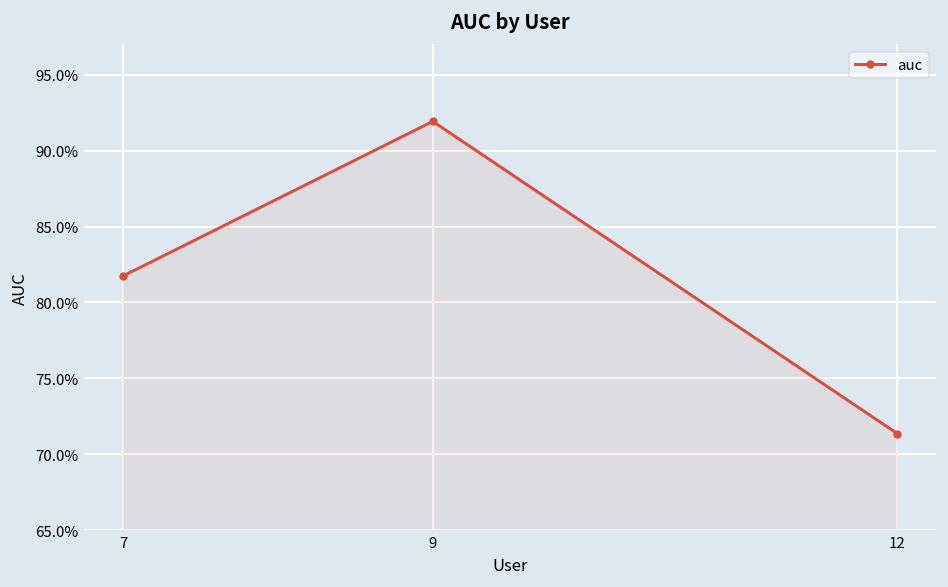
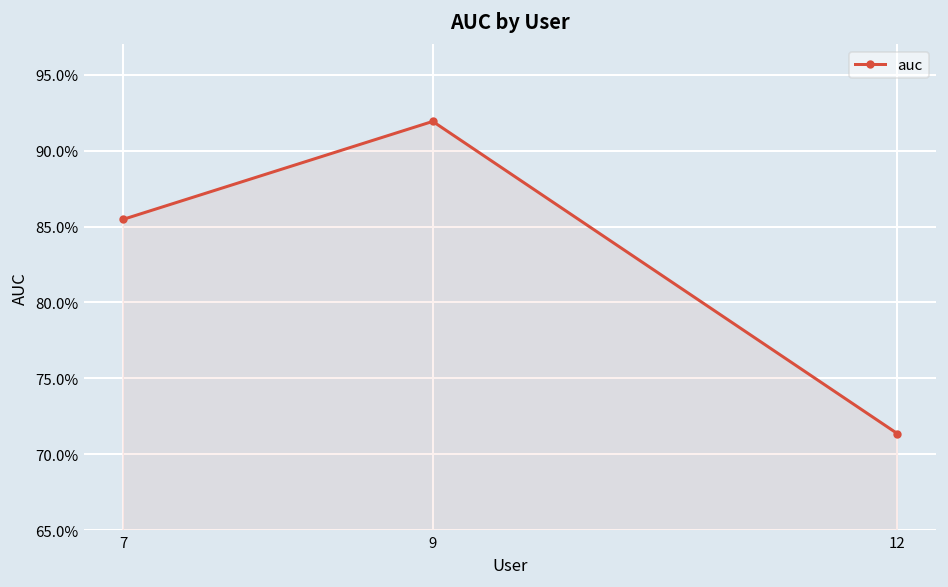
7: 81.7% -> 85.5%
